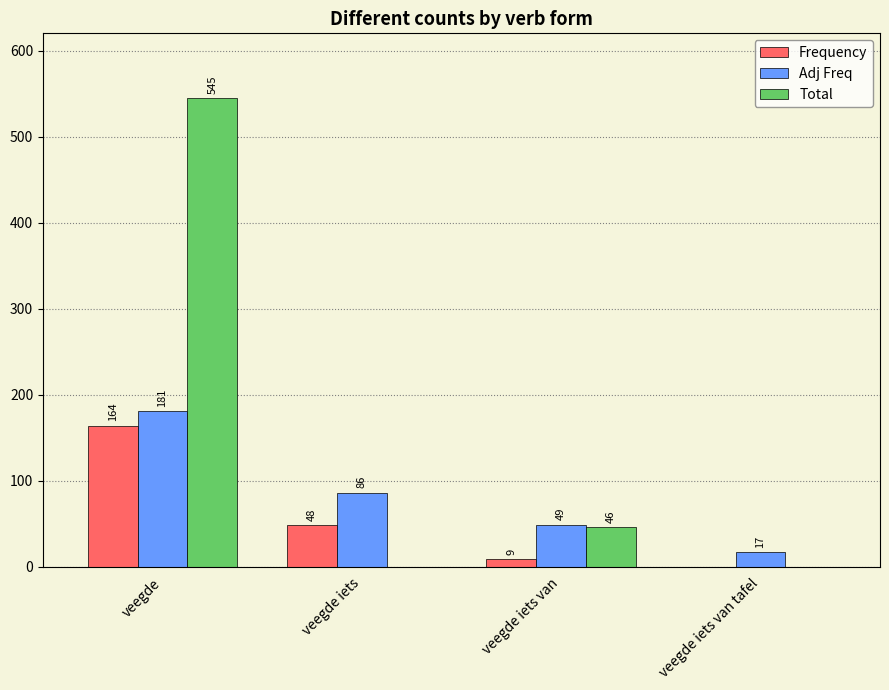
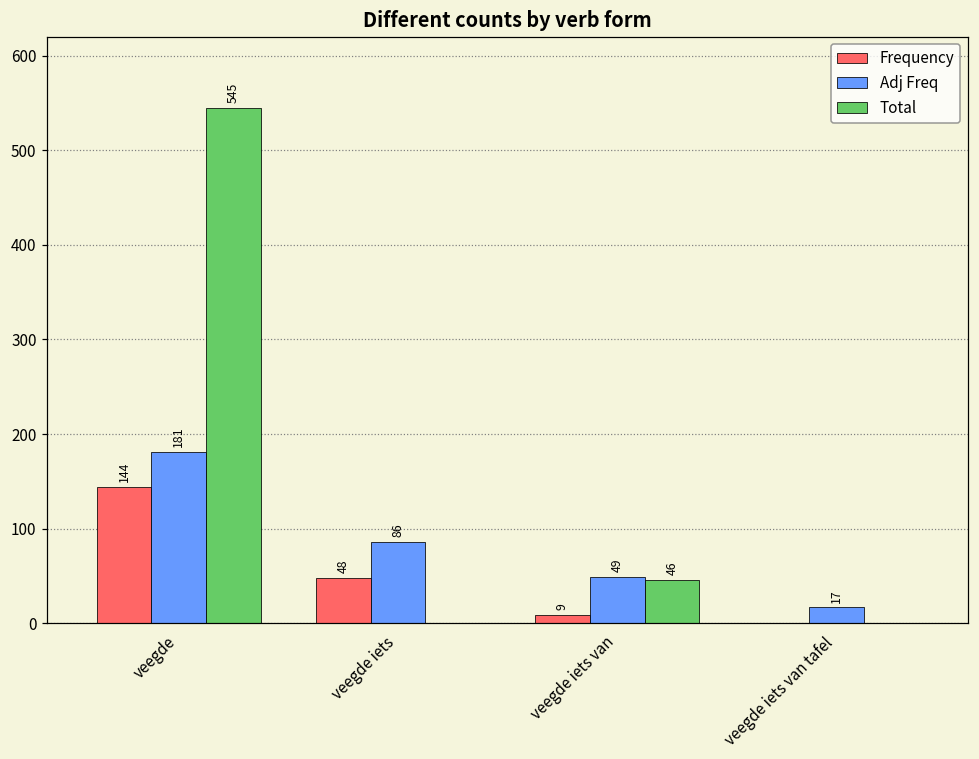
Frequency, veegde: 164 -> 144
